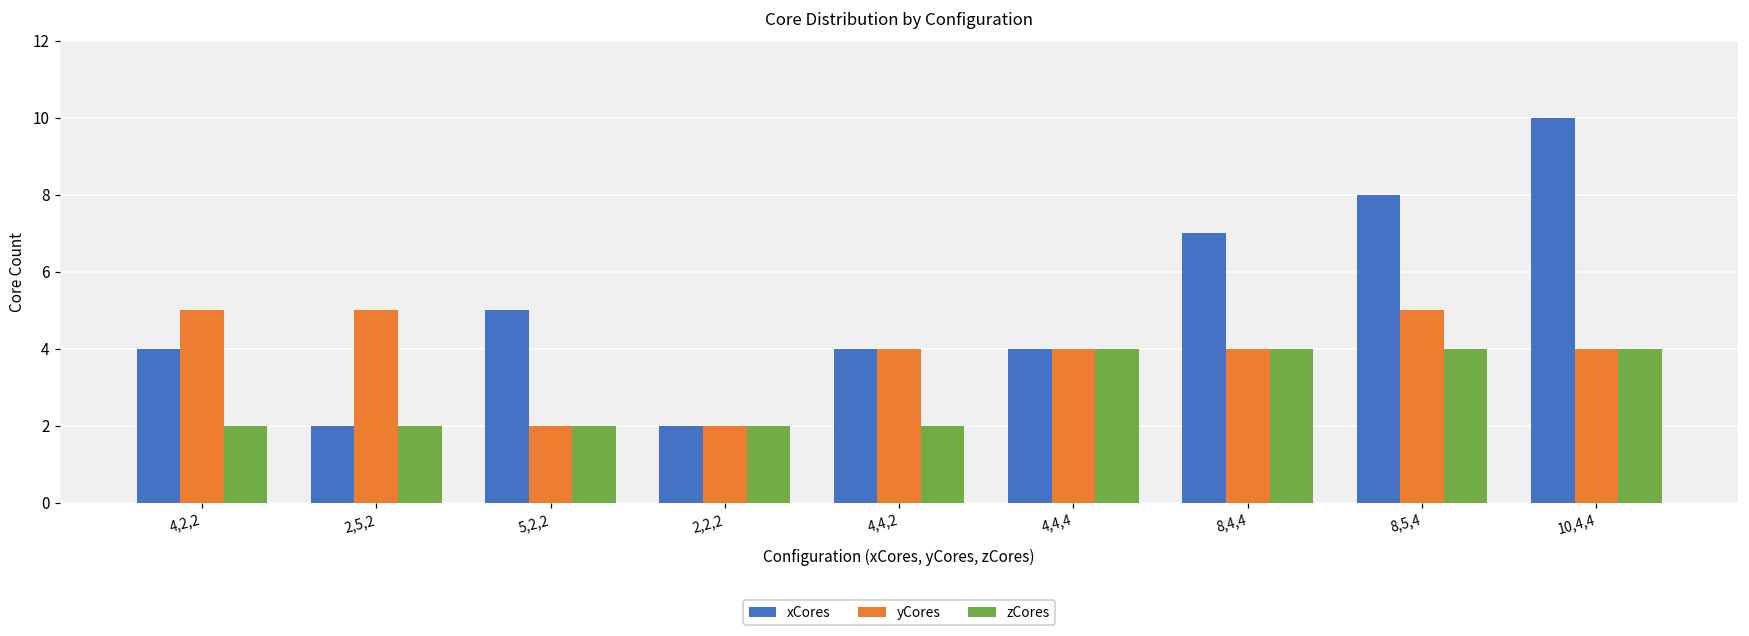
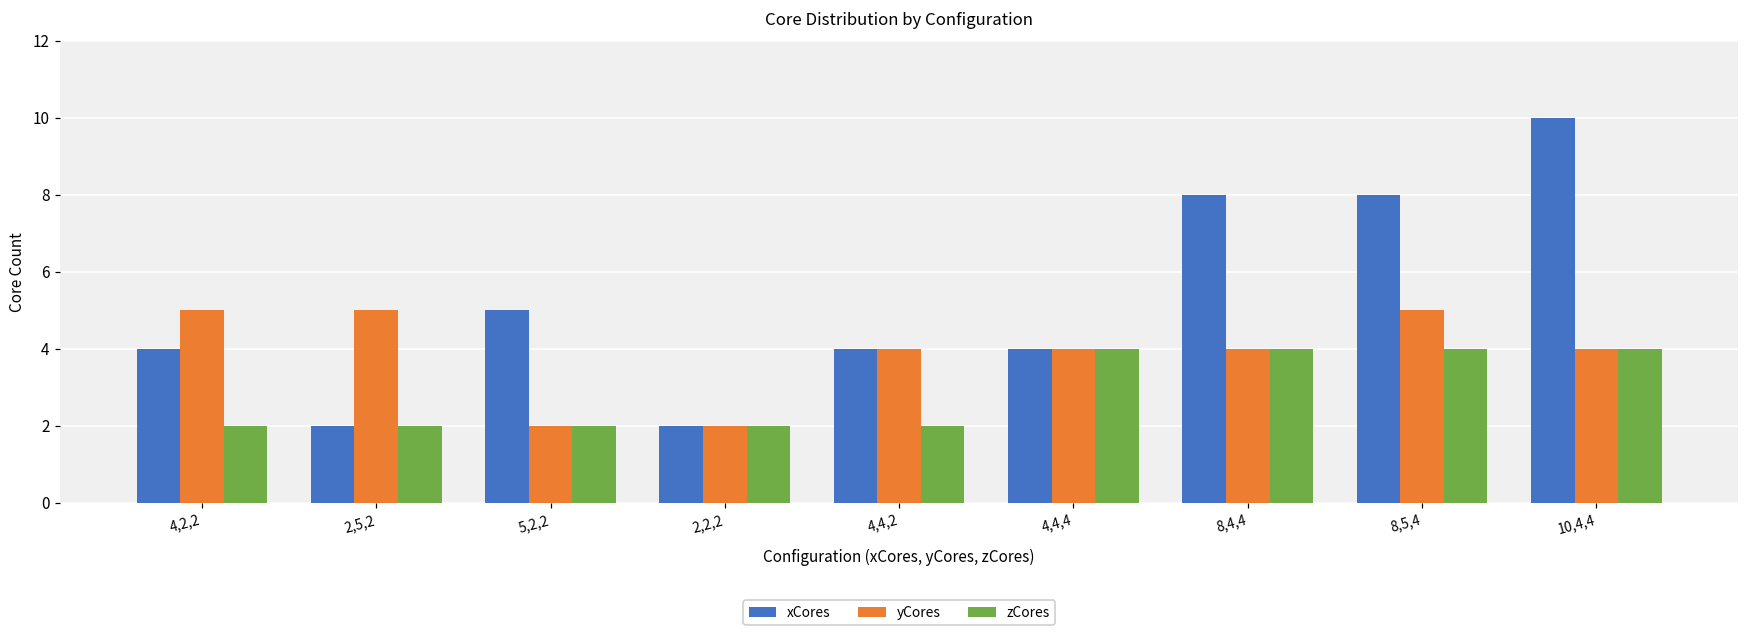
xCores, 8,4,4: 7 -> 8
